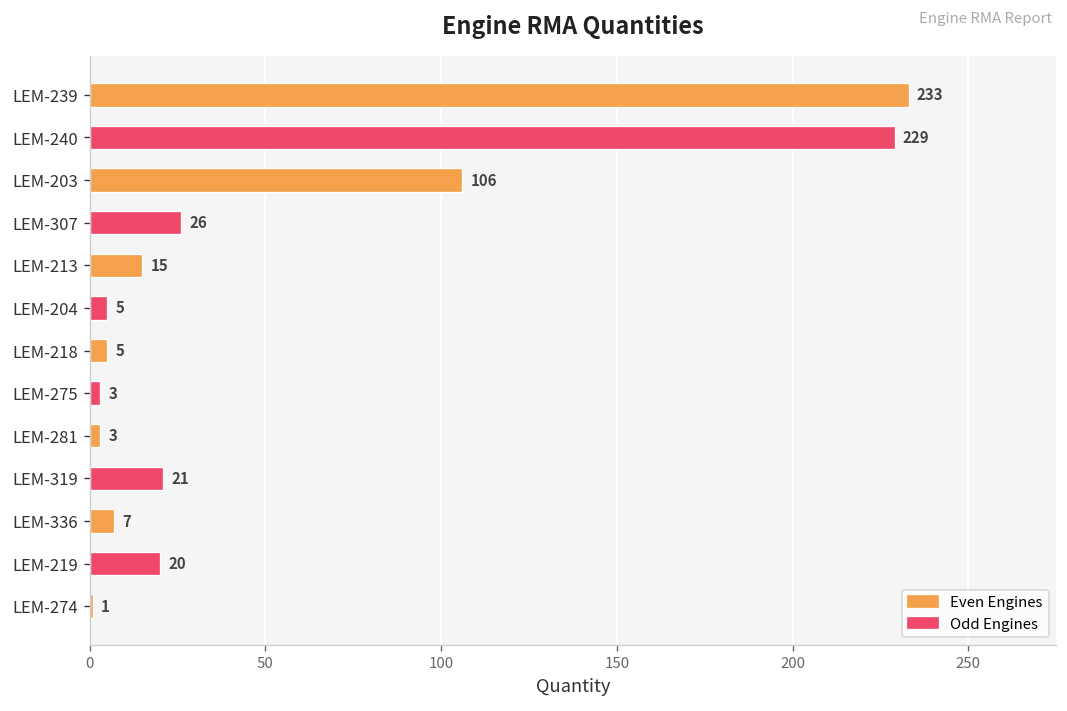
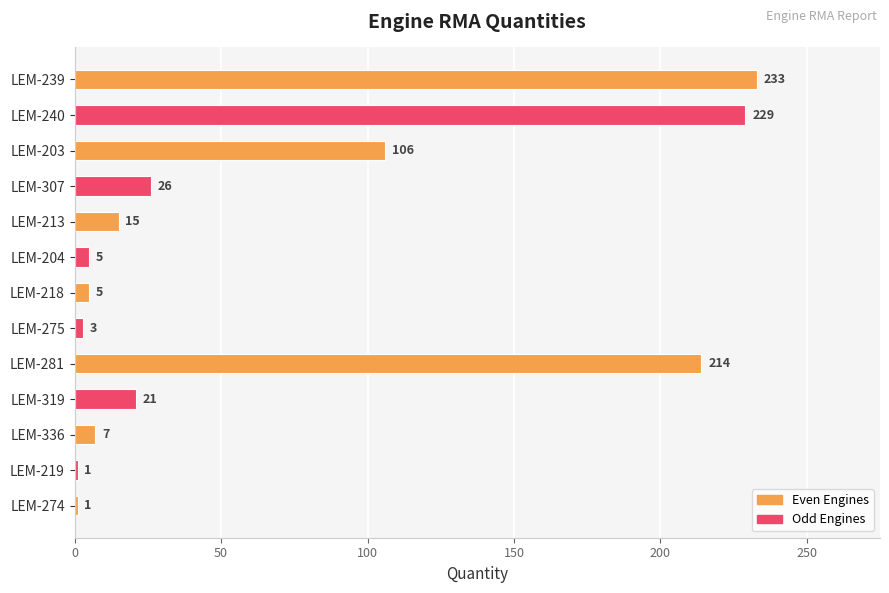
LEM-281: 3 -> 214
LEM-219: 20 -> 1
